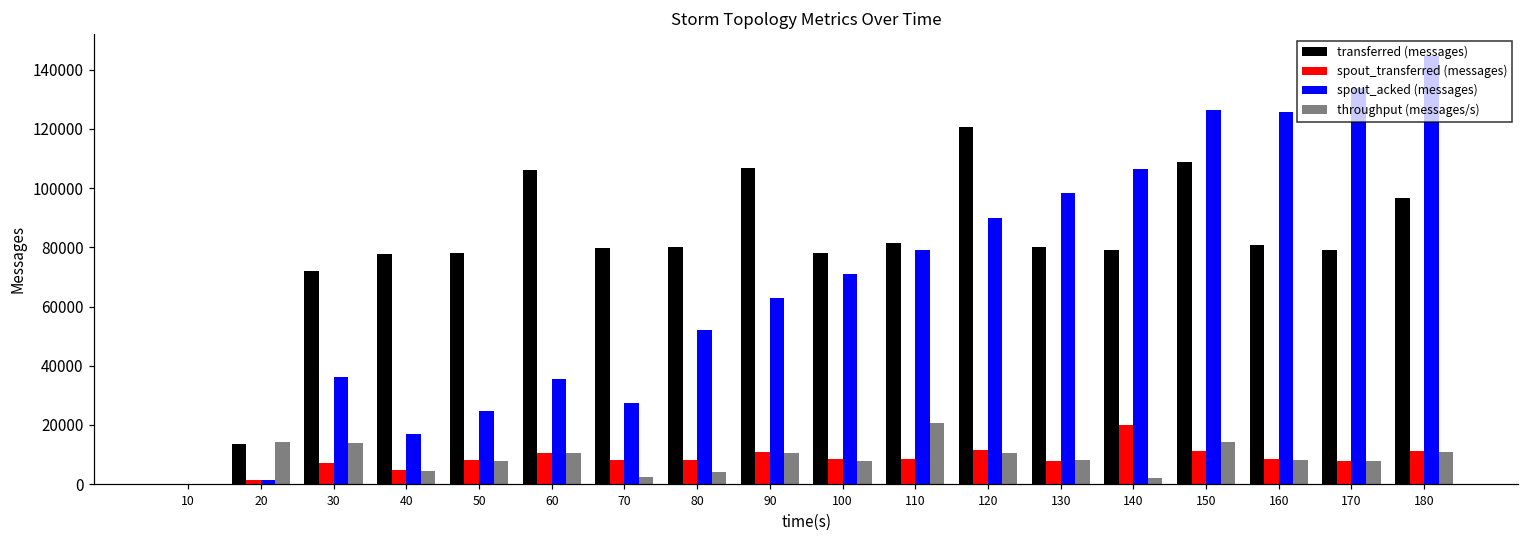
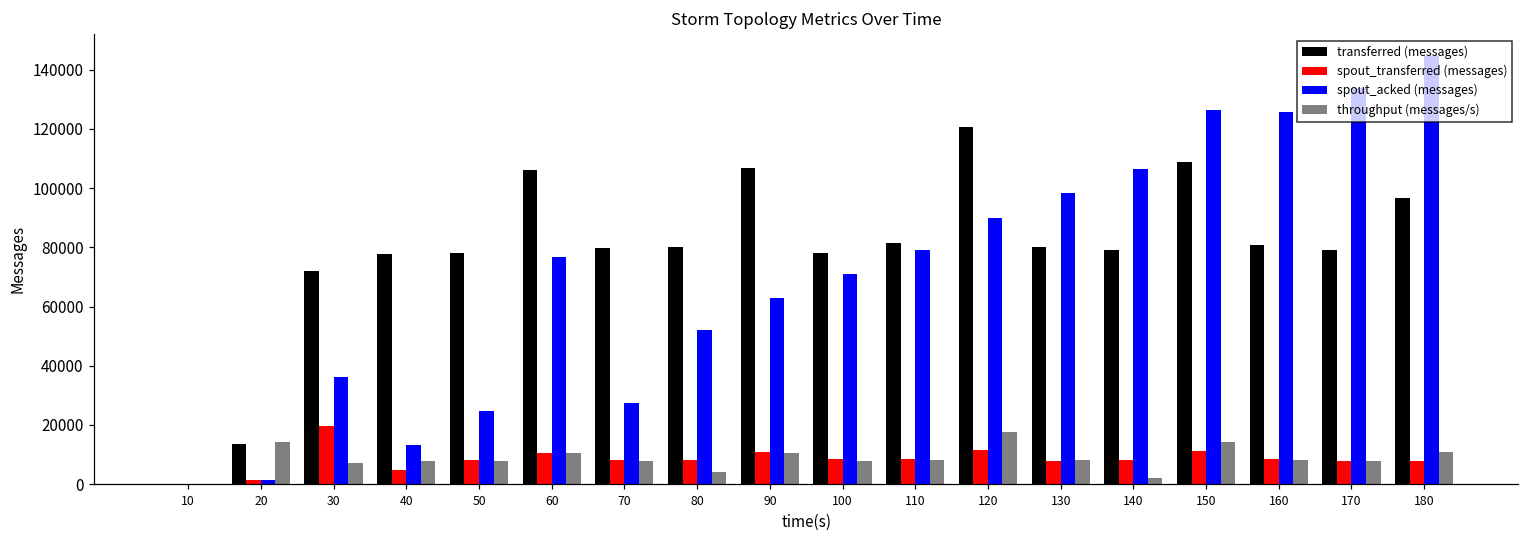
spout_transferred (messages), 30: 7000 -> 20000
throughput (messages/s), 30: 14000 -> 7000
spout_acked (messages), 40: 17000 -> 13000
throughput (messages/s), 40: 5000 -> 8000
spout_acked (messages), 60: 36000 -> 77000
throughput (messages/s), 70: 2000 -> 8000
throughput (messages/s), 110: 21000 -> 8000
throughput (messages/s), 120: 11000 -> 18000
spout_transferred (messages), 140: 20000 -> 8000
spout_transferred (messages), 180: 11000 -> 8000
